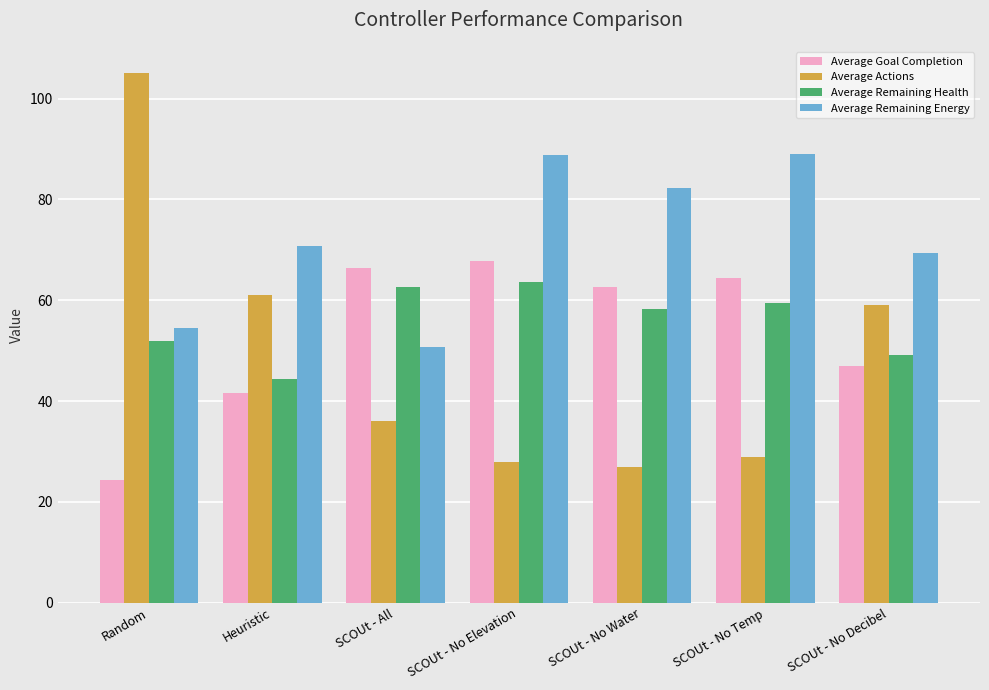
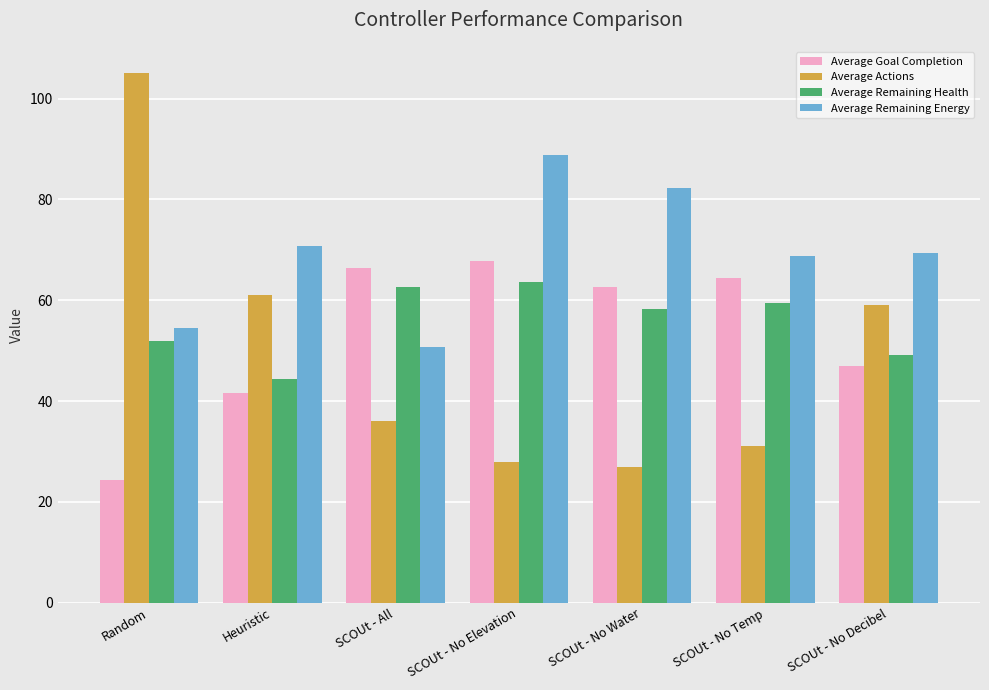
Average Actions, SCOUt - No Temp: 29 -> 31
Average Remaining Energy, SCOUt - No Temp: 89 -> 69
